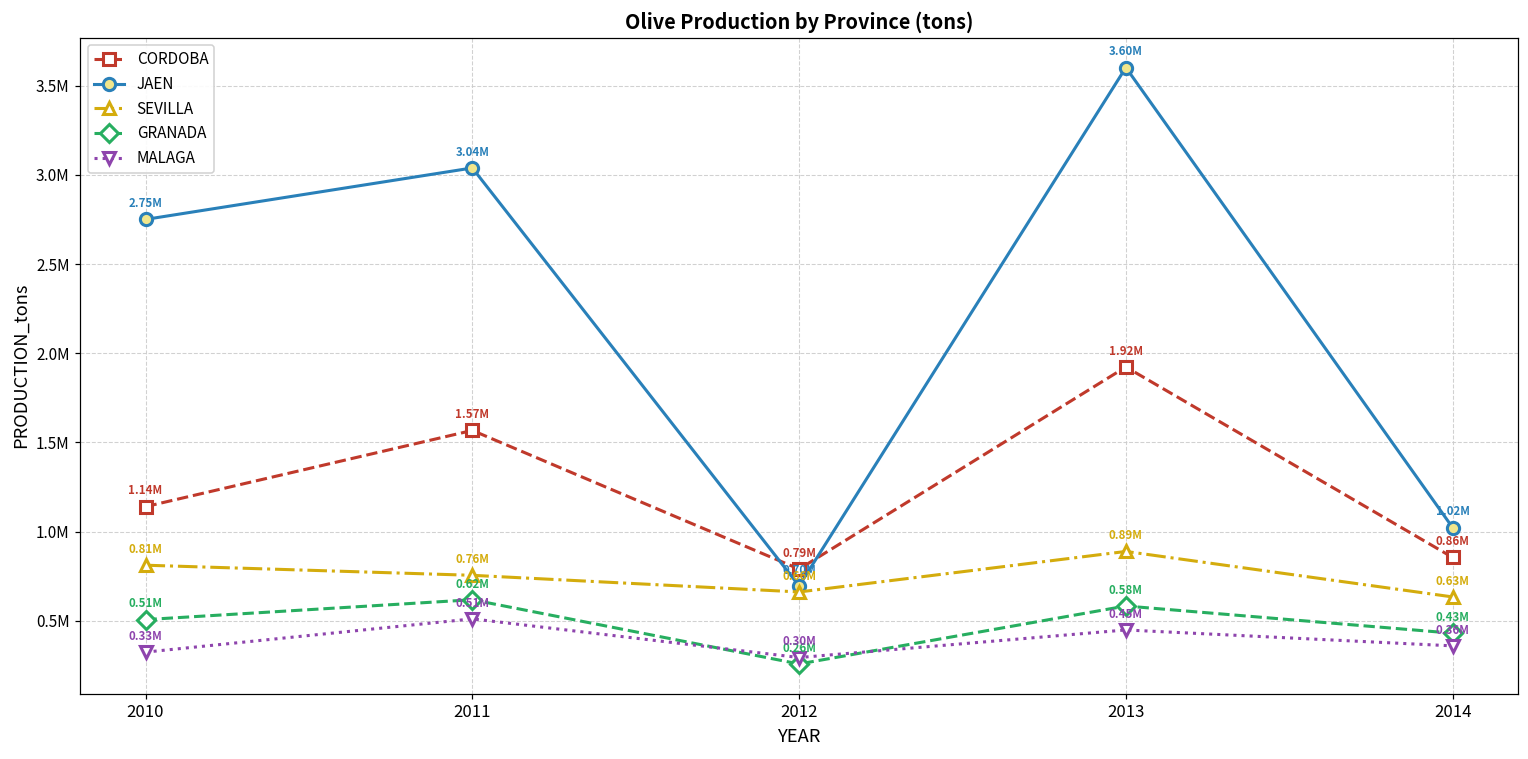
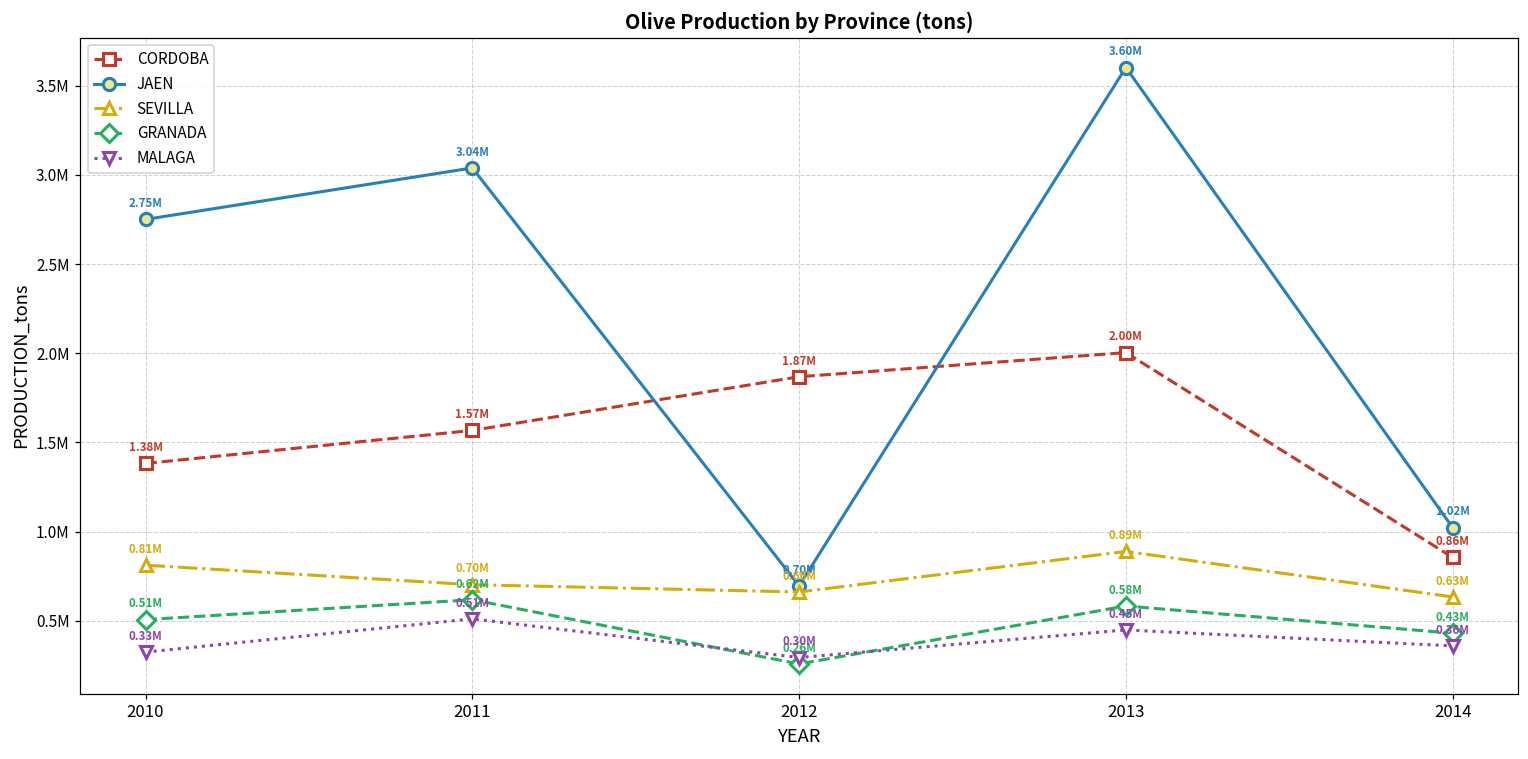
CORDOBA, 2010: 1.14M -> 1.38M
SEVILLA, 2011: 0.76M -> 0.70M
CORDOBA, 2012: 0.79M -> 1.87M
CORDOBA, 2013: 1.92M -> 2.00M
